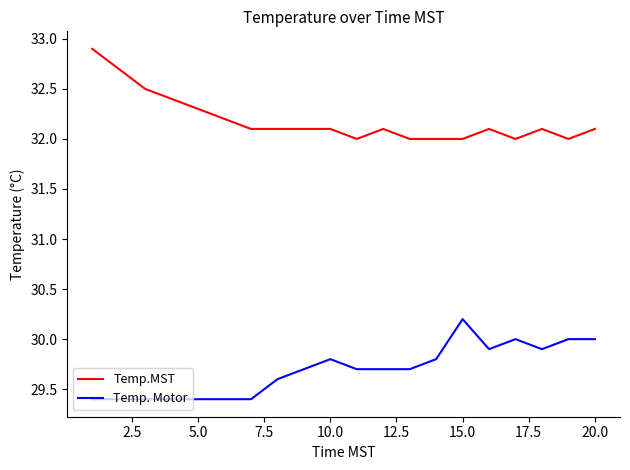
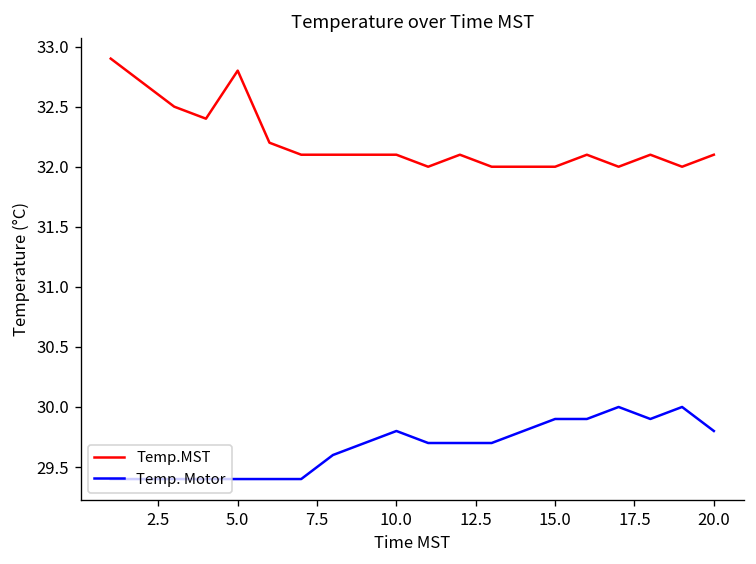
Temp.MST, 5.0: 32.3 -> 32.8
Temp. Motor, 15.0: 30.2 -> 29.9
Temp. Motor, 20.0: 30.0 -> 29.8
